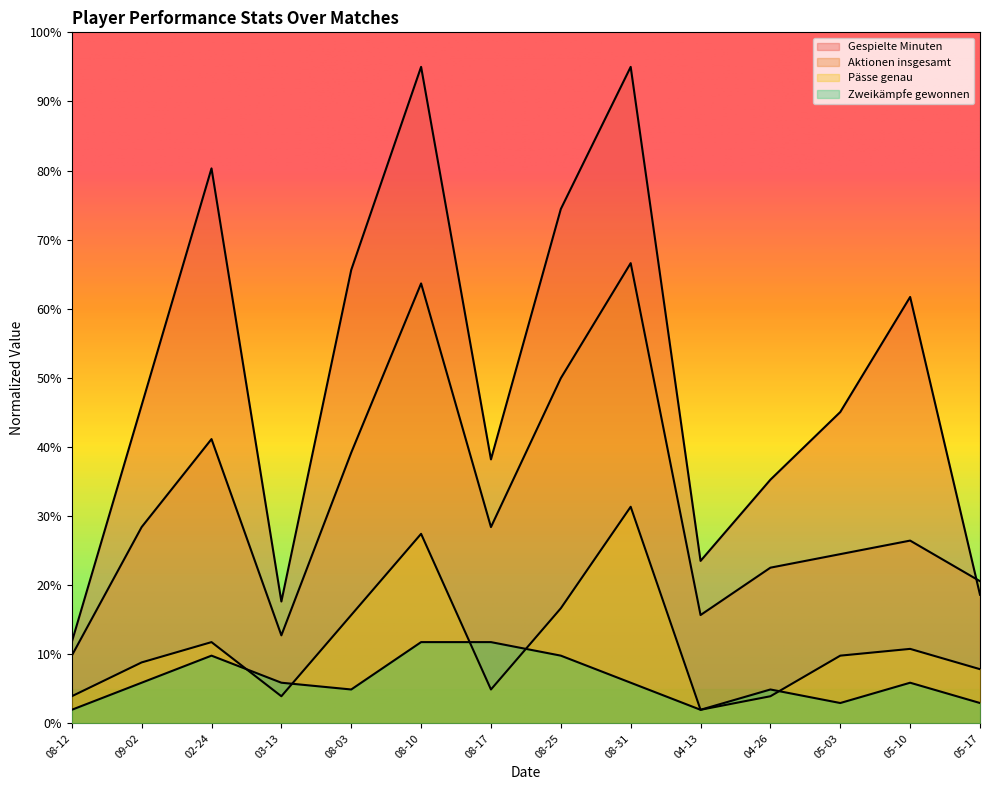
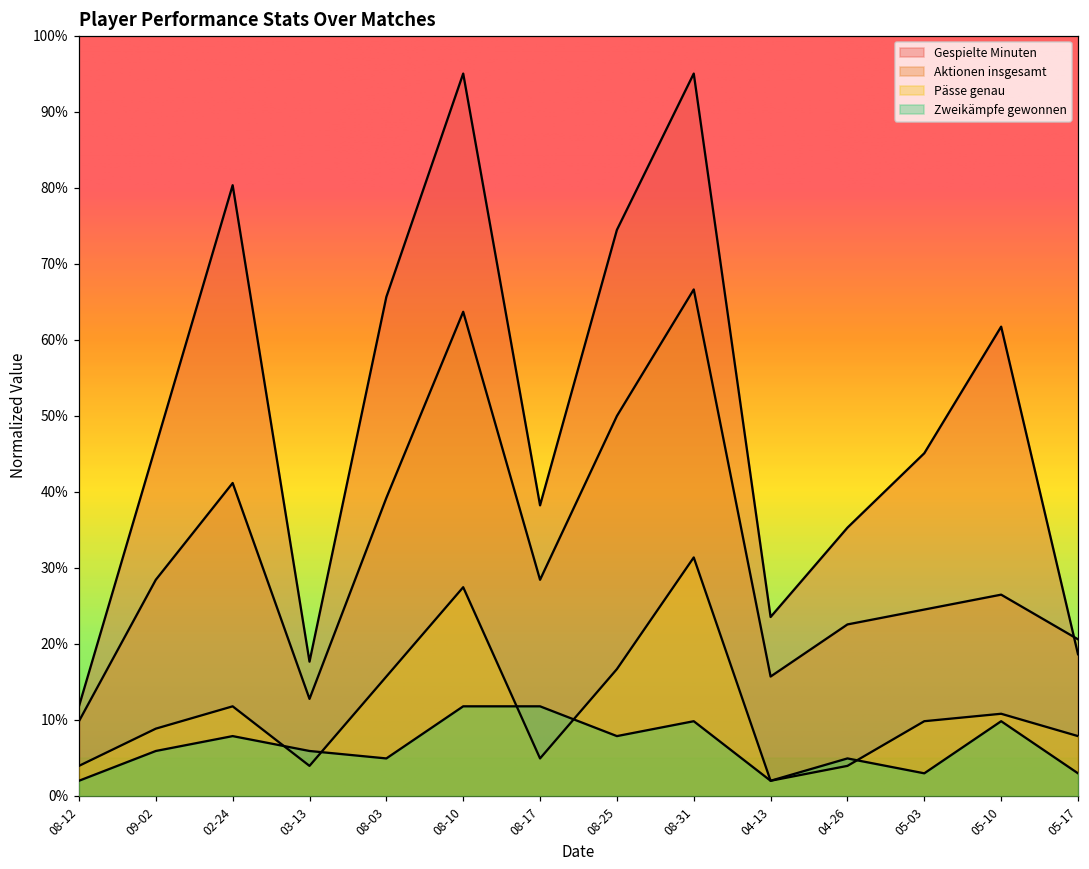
Zweikämpfe gewonnen, 02-24: 10% -> 8%
Zweikämpfe gewonnen, 08-25: 10% -> 8%
Zweikämpfe gewonnen, 08-31: 6% -> 10%
Zweikämpfe gewonnen, 05-10: 6% -> 10%
